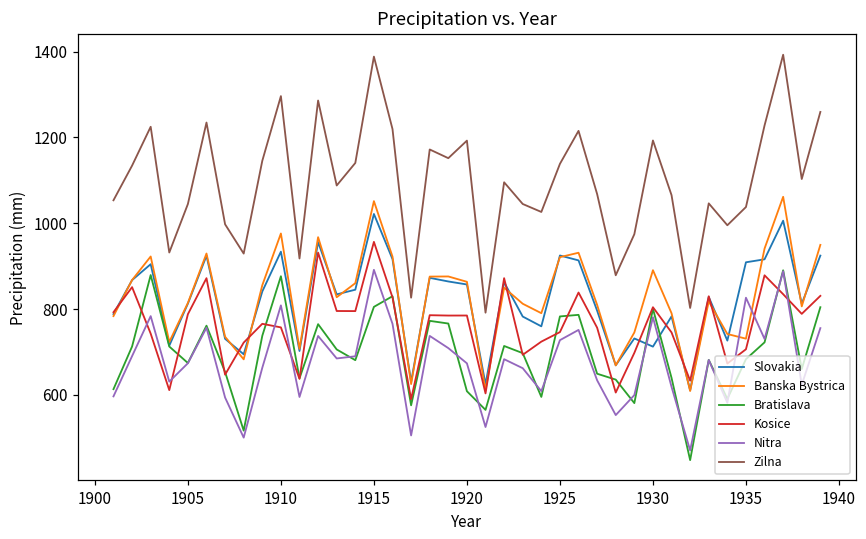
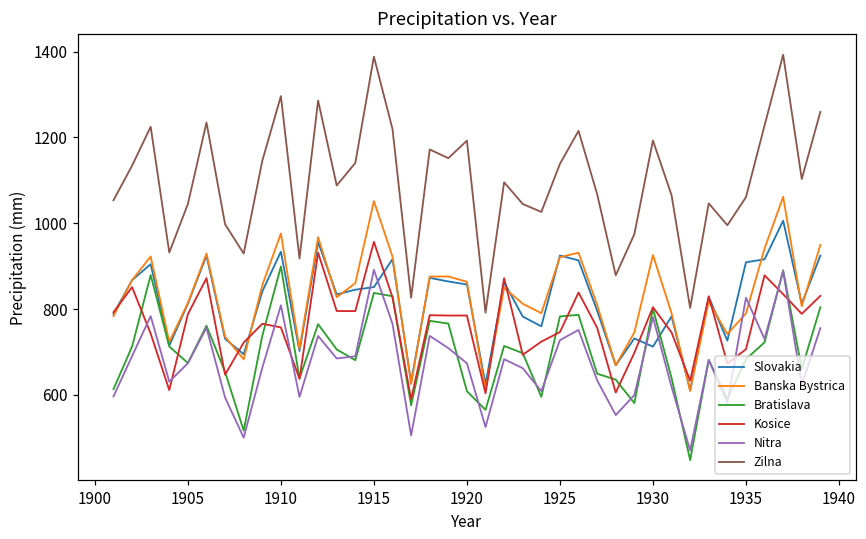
Bratislava, 1910: 880 -> 900
Slovakia, 1915: 1020 -> 850
Bratislava, 1915: 810 -> 840
Banska Bystrica, 1930: 890 -> 930
Banska Bystrica, 1935: 730 -> 790
Zilna, 1935: 1040 -> 1060
